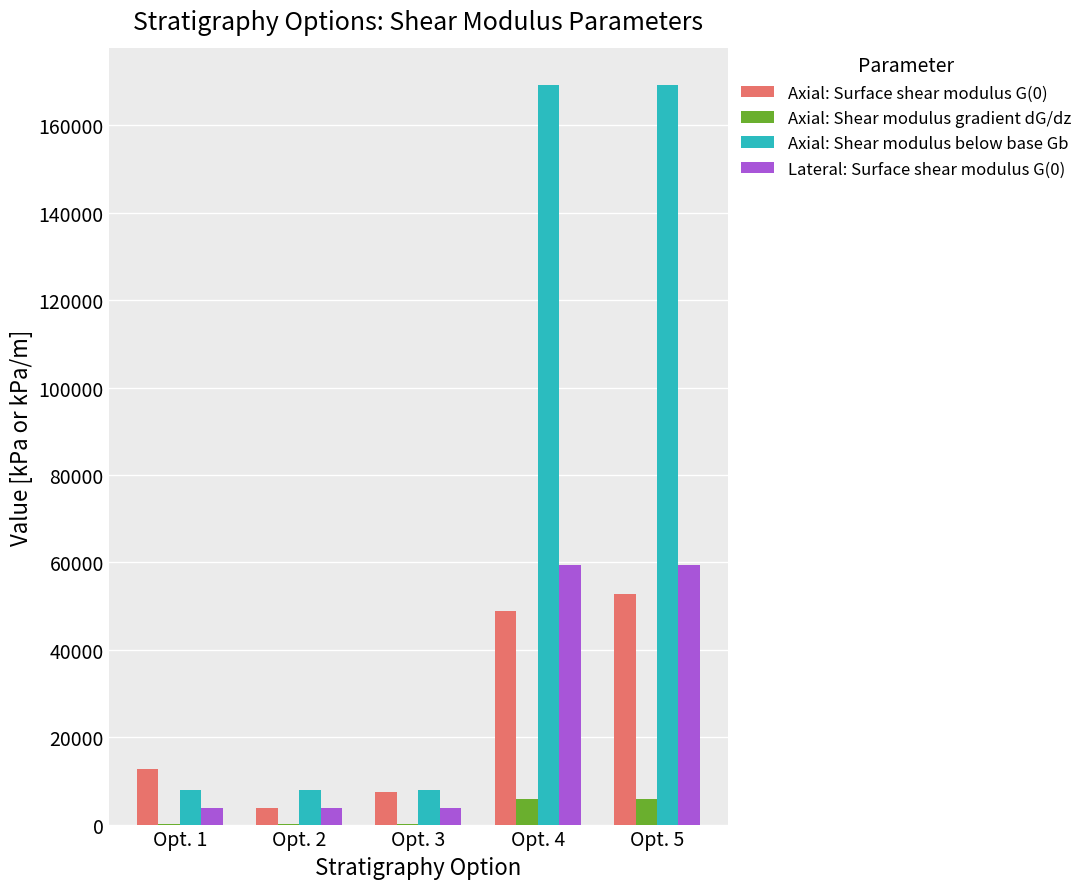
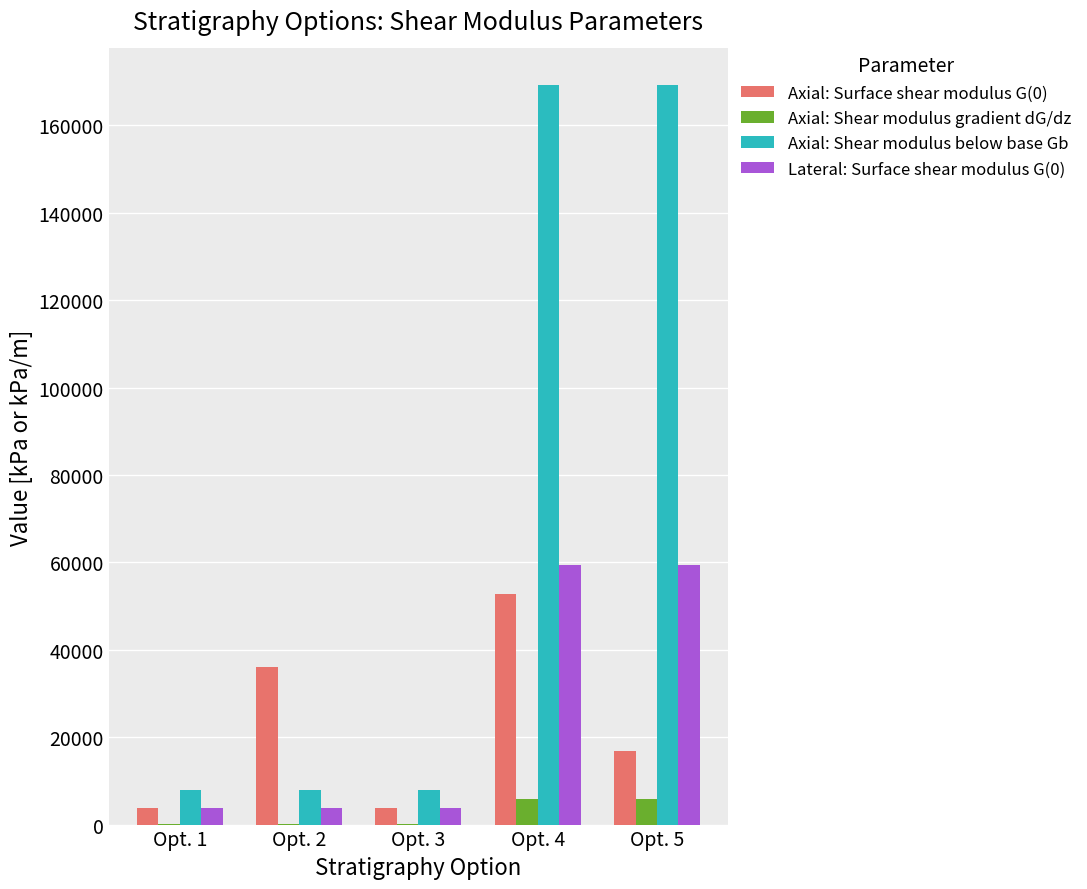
Axial: Surface shear modulus G(0), Opt. 1: 13000 -> 4000
Axial: Surface shear modulus G(0), Opt. 2: 4000 -> 36000
Axial: Surface shear modulus G(0), Opt. 3: 7000 -> 4000
Axial: Surface shear modulus G(0), Opt. 4: 49000 -> 53000
Axial: Surface shear modulus G(0), Opt. 5: 53000 -> 17000
